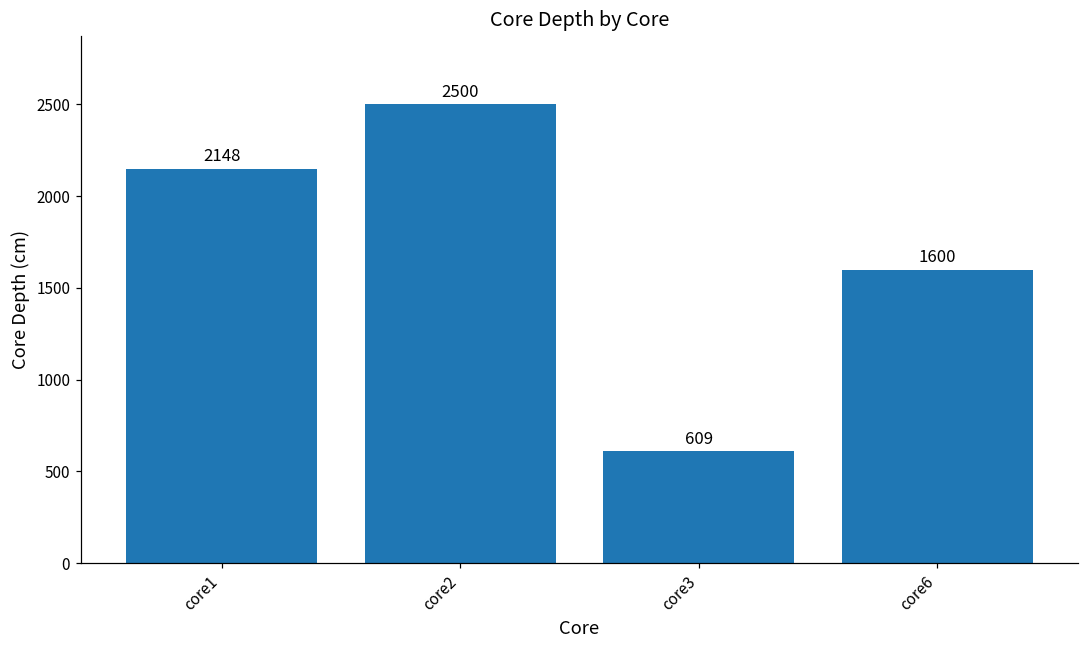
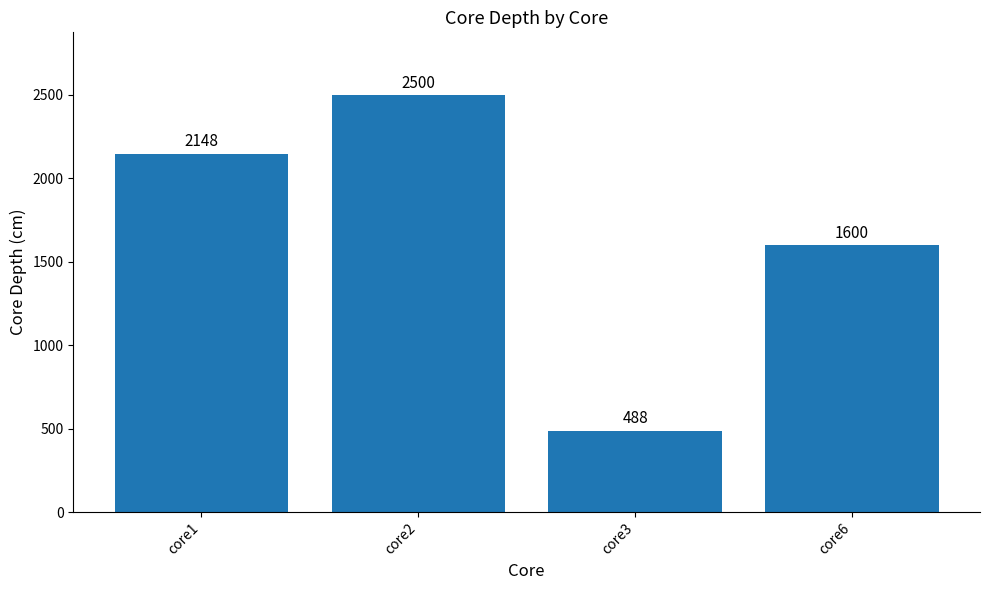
core3: 609 -> 488
